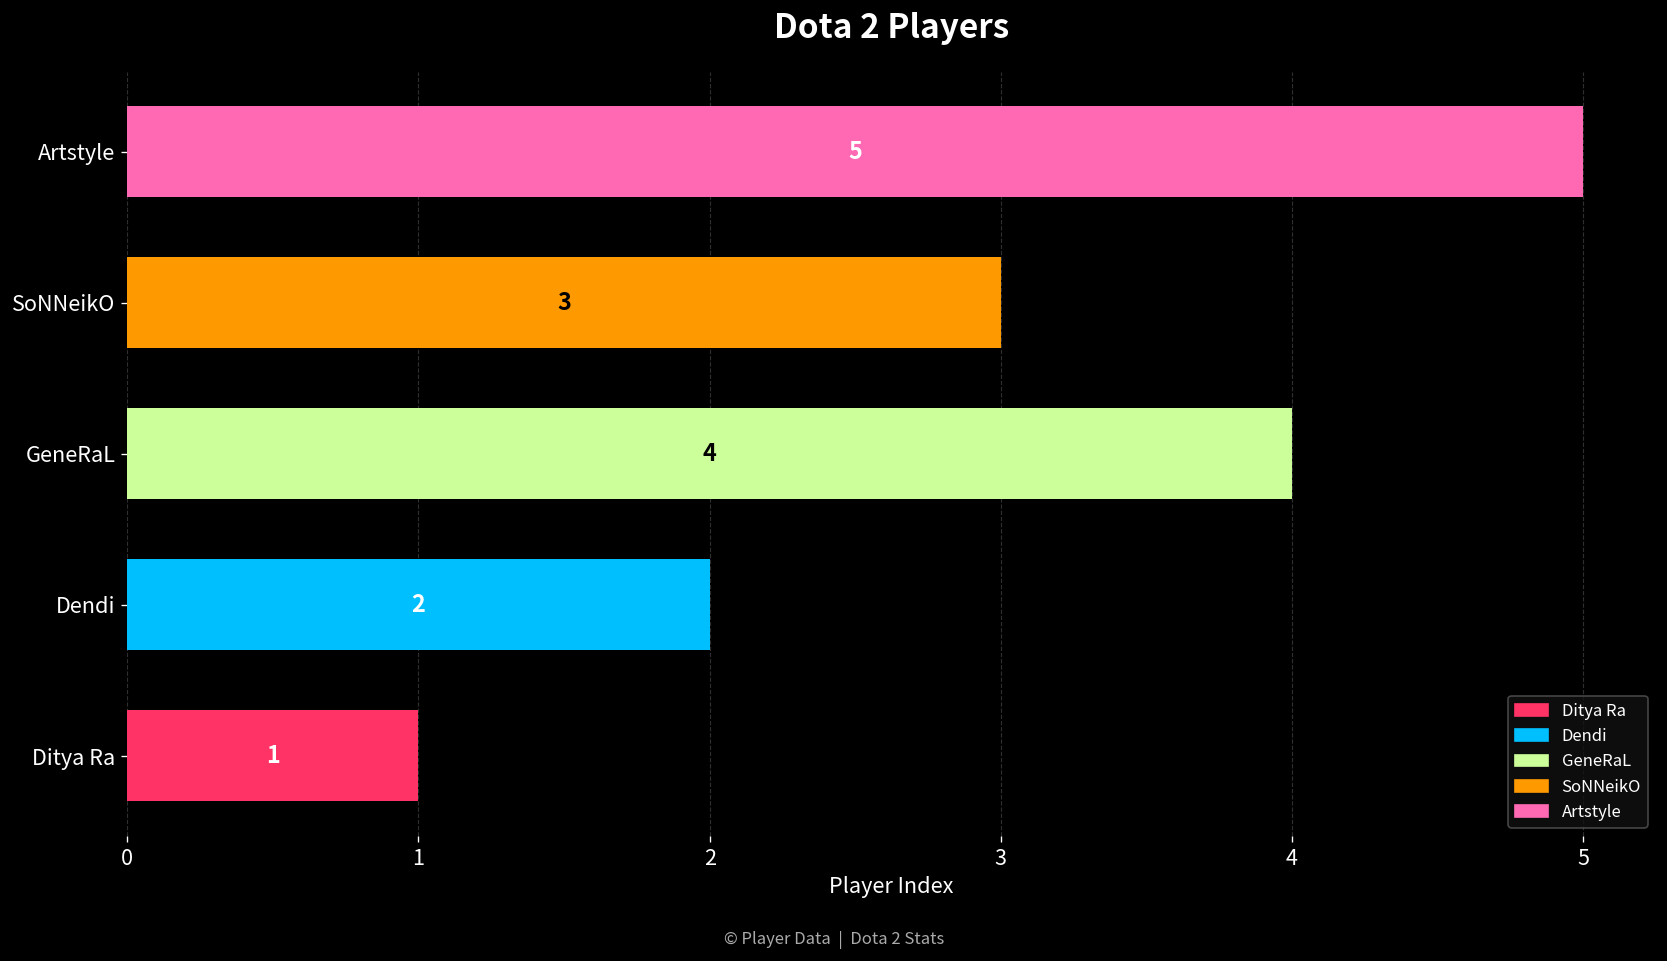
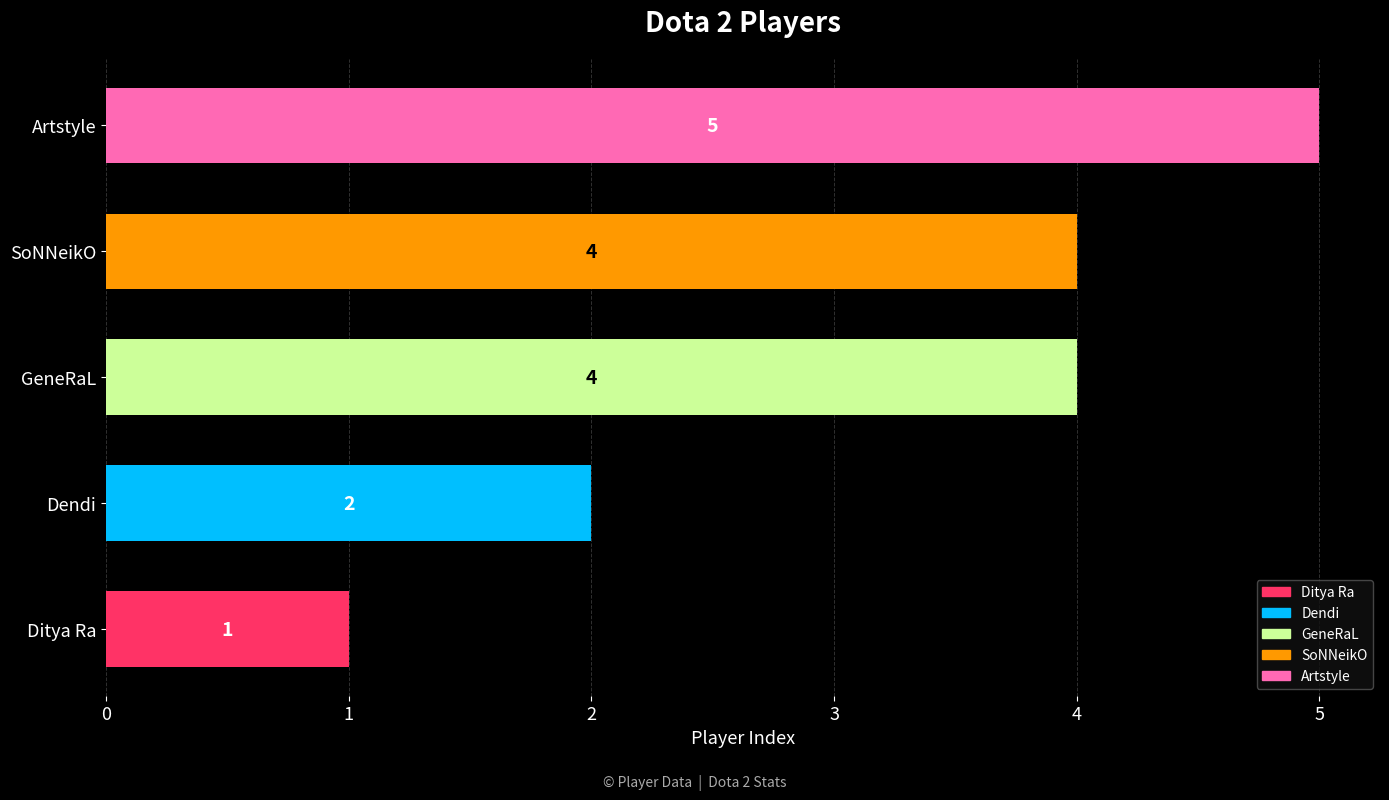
SoNNeikO: 3 -> 4
